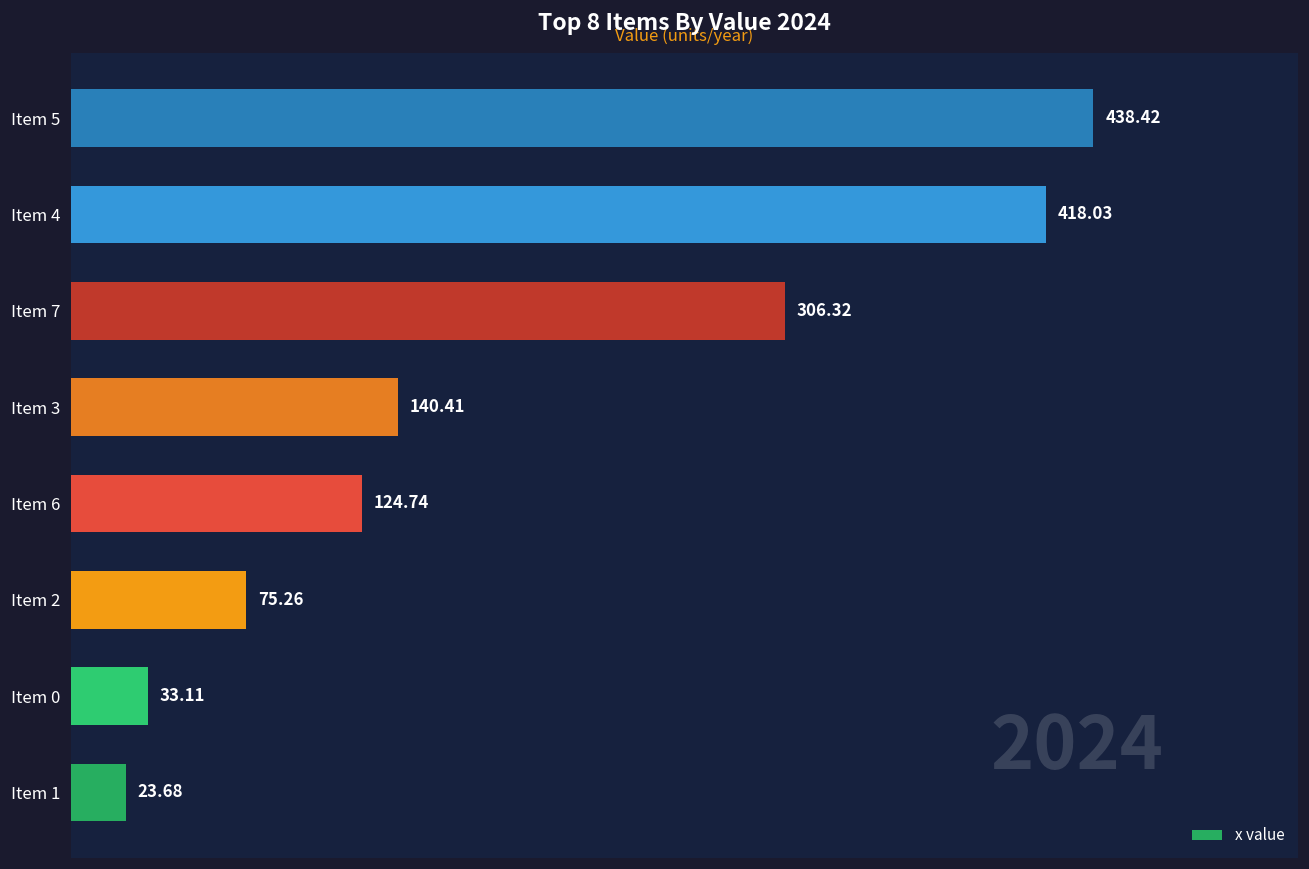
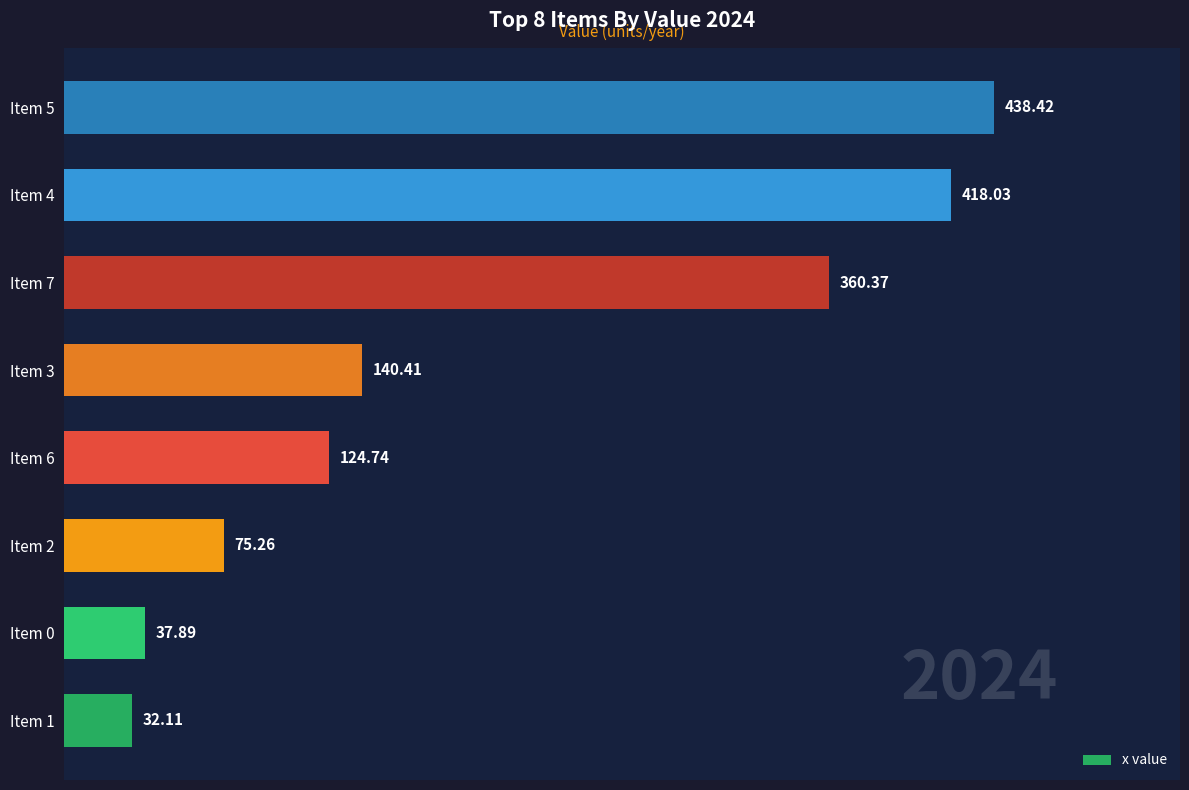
Item 7: 306.32 -> 360.37
Item 0: 33.11 -> 37.89
Item 1: 23.68 -> 32.11
